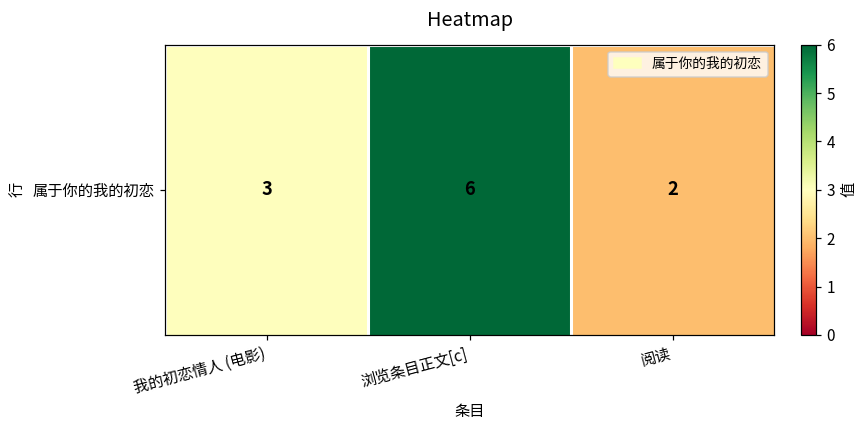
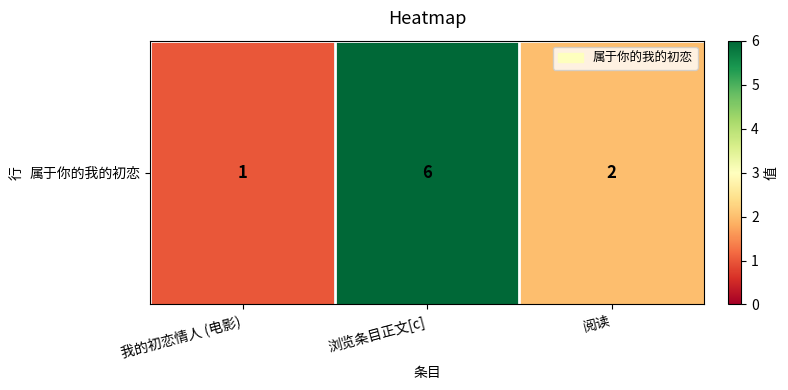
属于你的我的初恋, 我的初恋情人 (电影): 3 -> 1
